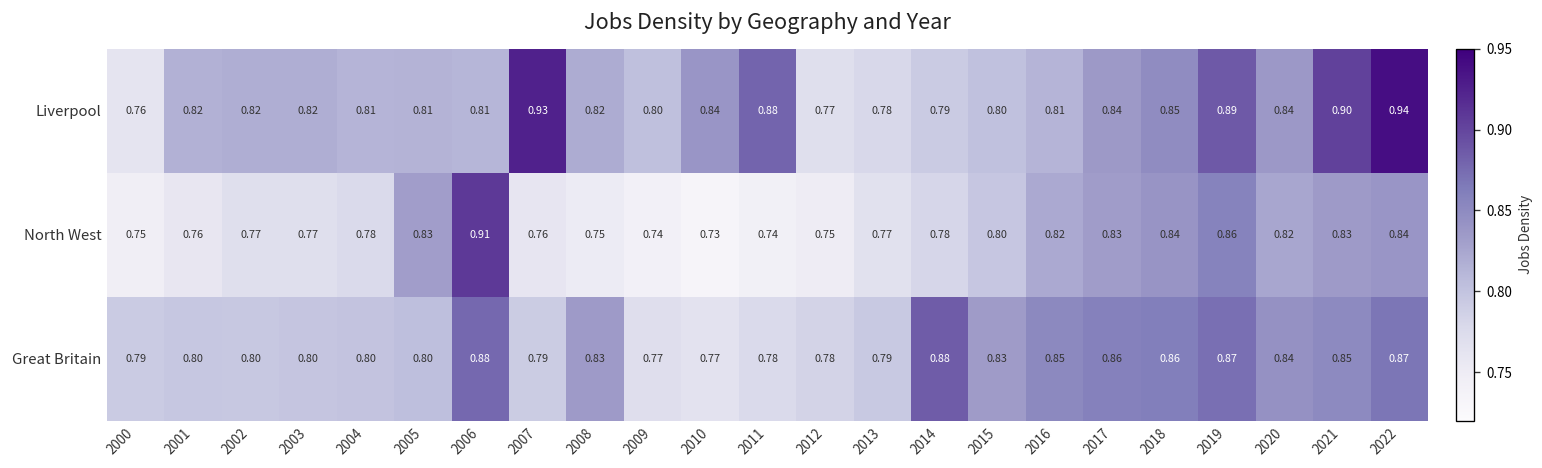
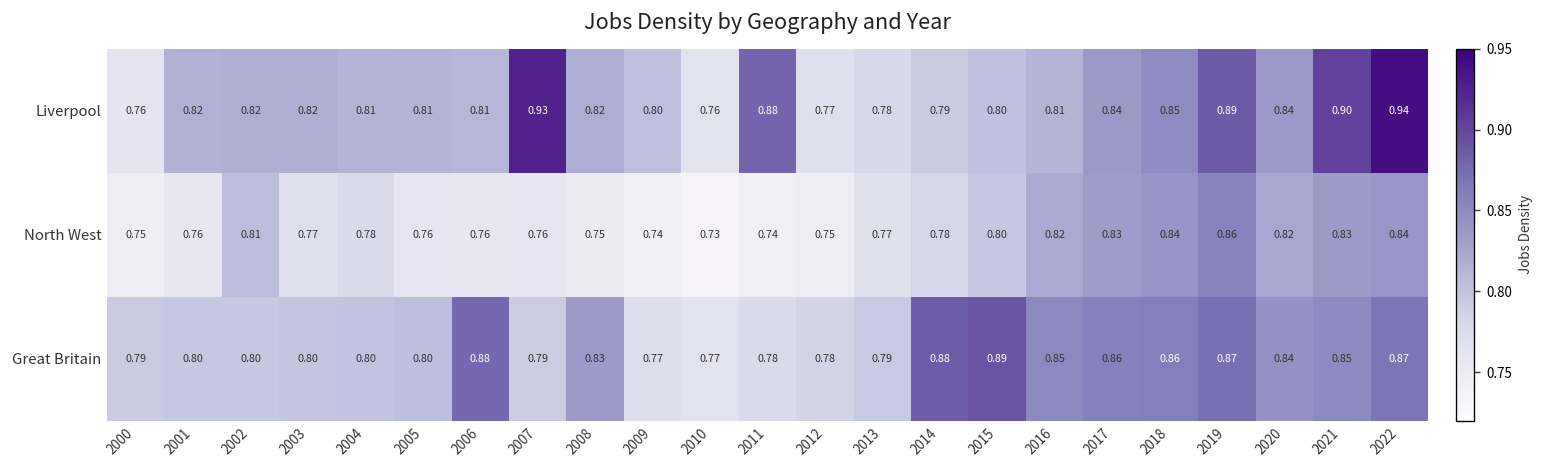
Liverpool, 2010: 0.84 -> 0.76
North West, 2002: 0.77 -> 0.81
North West, 2005: 0.83 -> 0.76
North West, 2006: 0.91 -> 0.76
Great Britain, 2015: 0.83 -> 0.89
